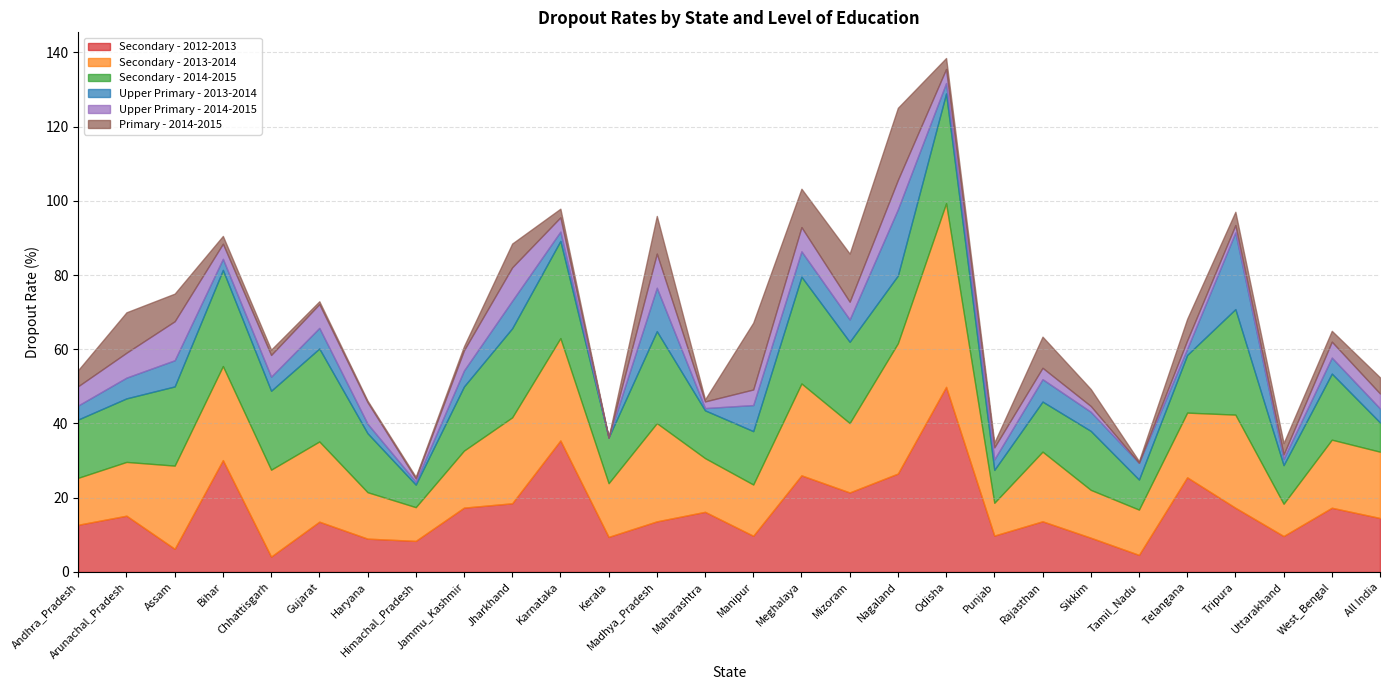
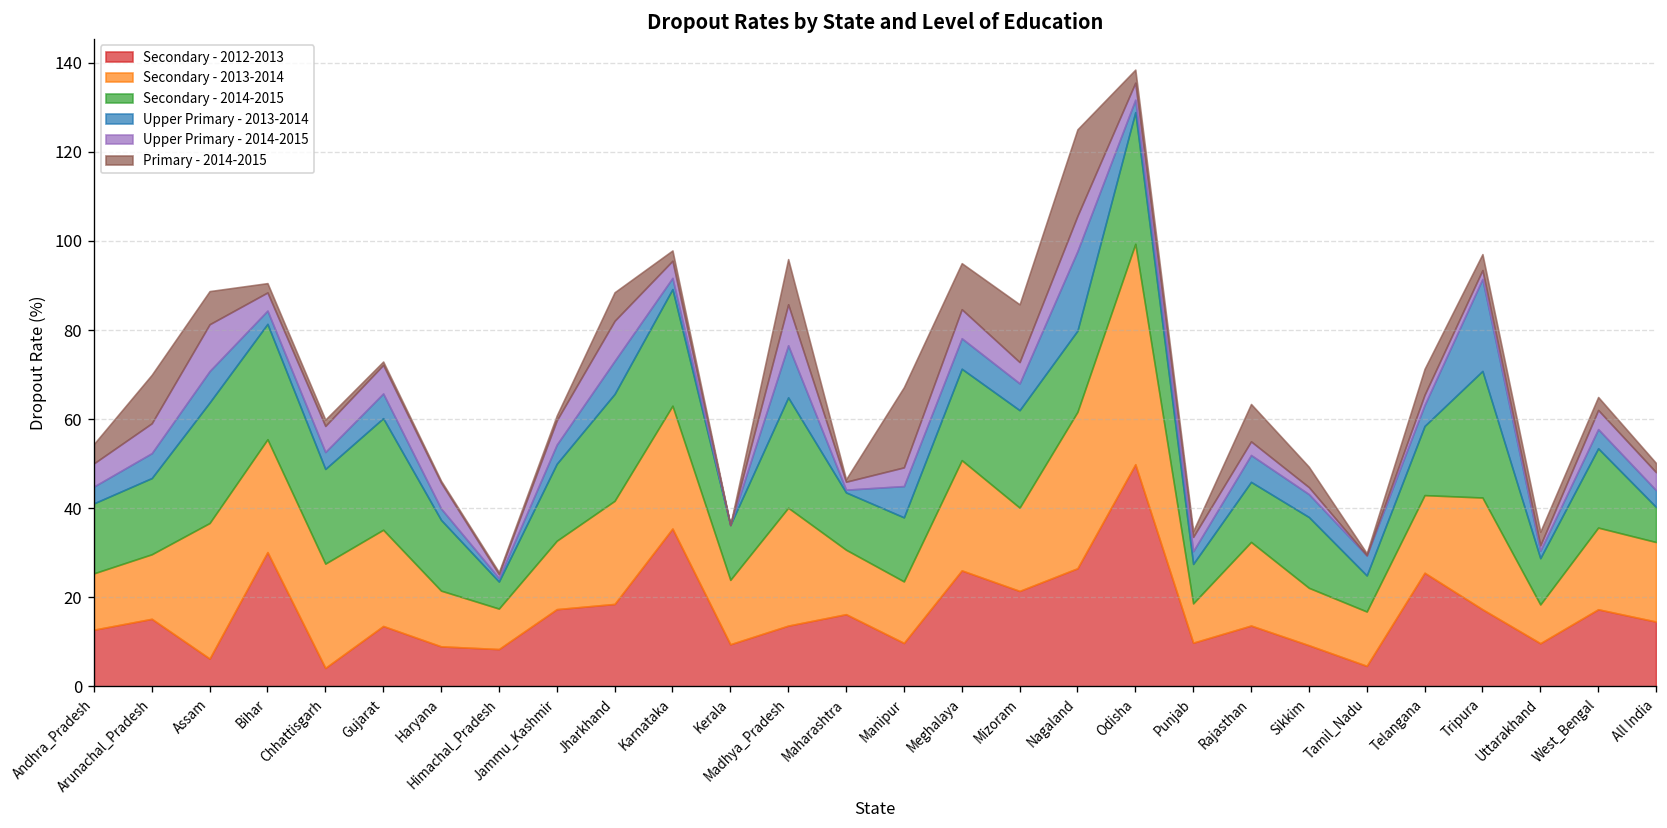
Secondary - 2013-2014, Assam: 22 -> 30
Secondary - 2014-2015, Assam: 21 -> 27
Secondary - 2014-2015, Meghalaya: 29 -> 21
Upper Primary - 2013-2014, Telangana: 2 -> 5
Primary - 2014-2015, All India: 4 -> 2
